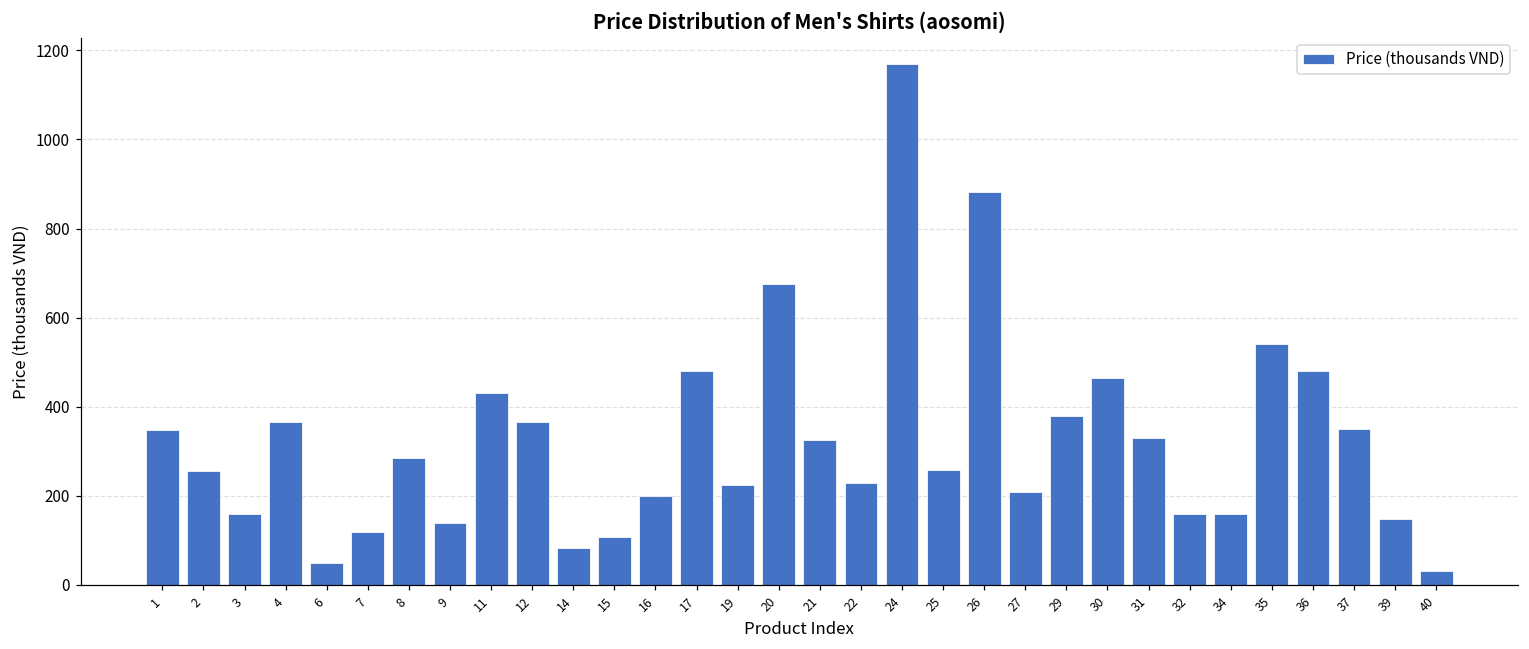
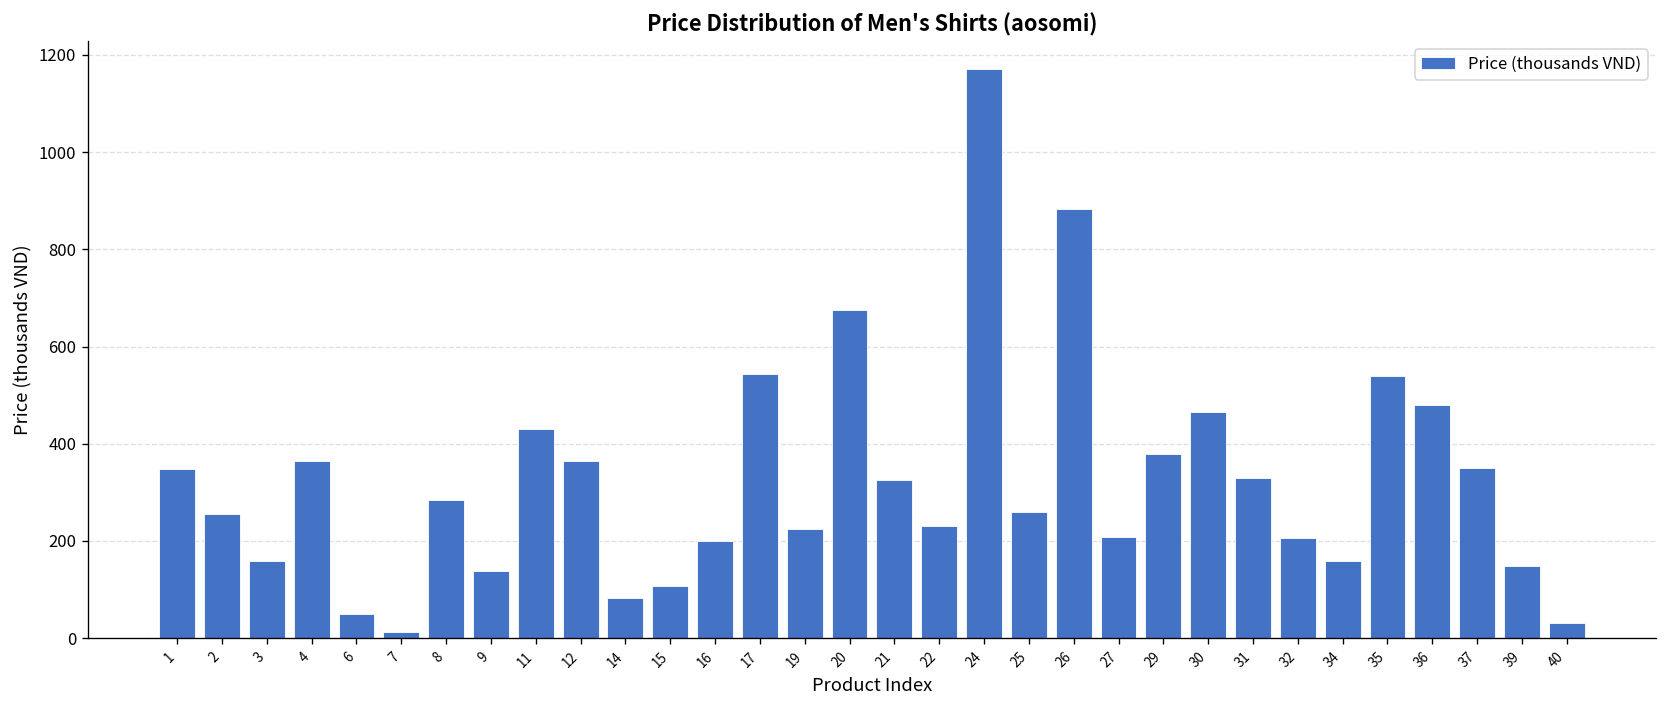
7: 120 -> 10
17: 480 -> 540
32: 160 -> 210
